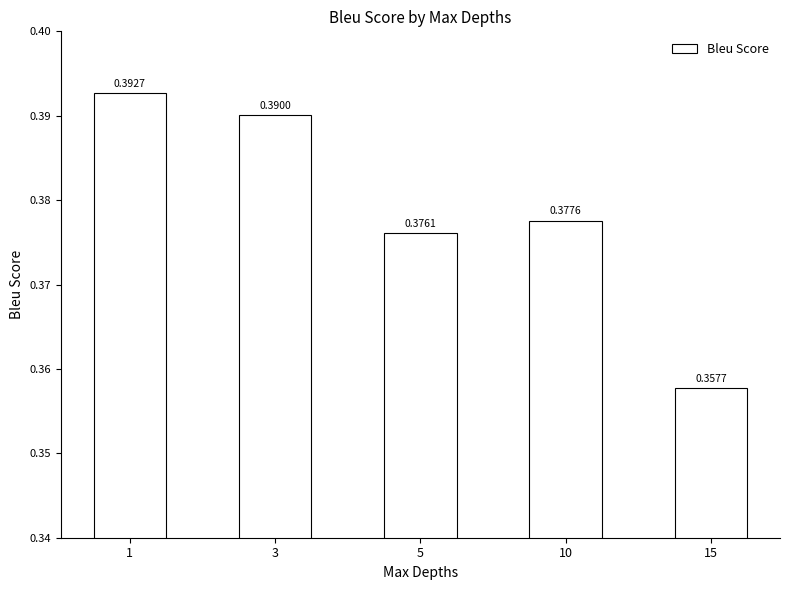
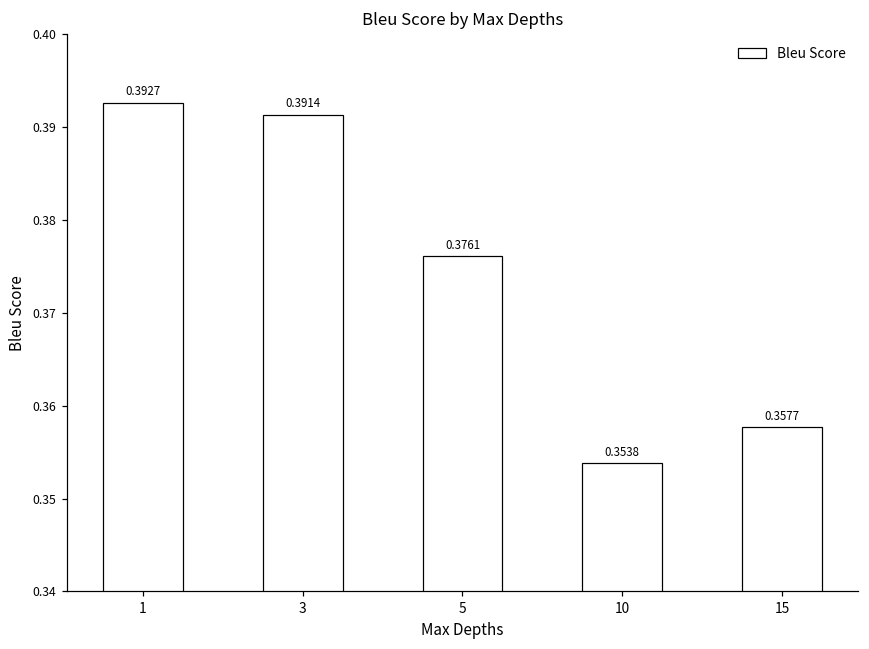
3: 0.3900 -> 0.3914
10: 0.3776 -> 0.3538
